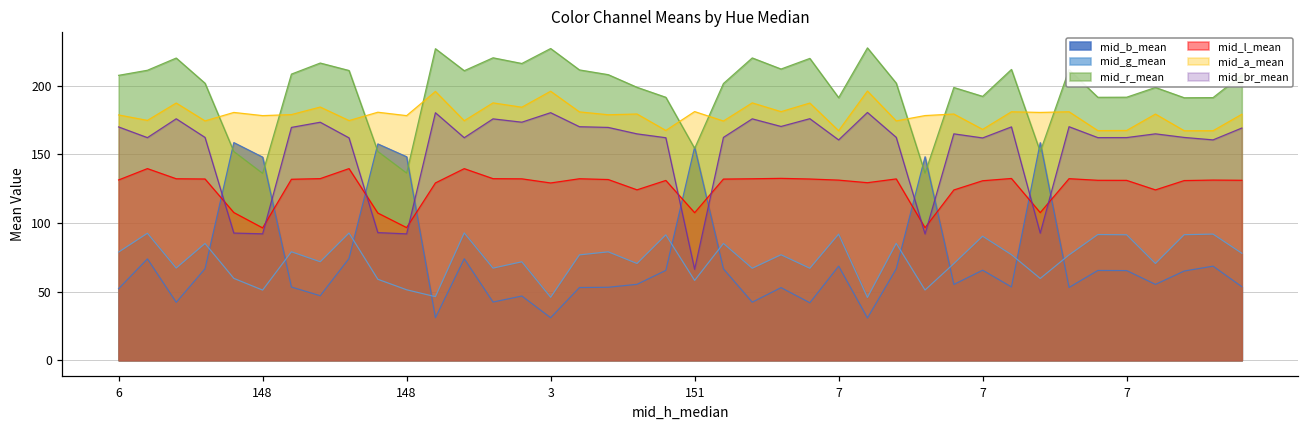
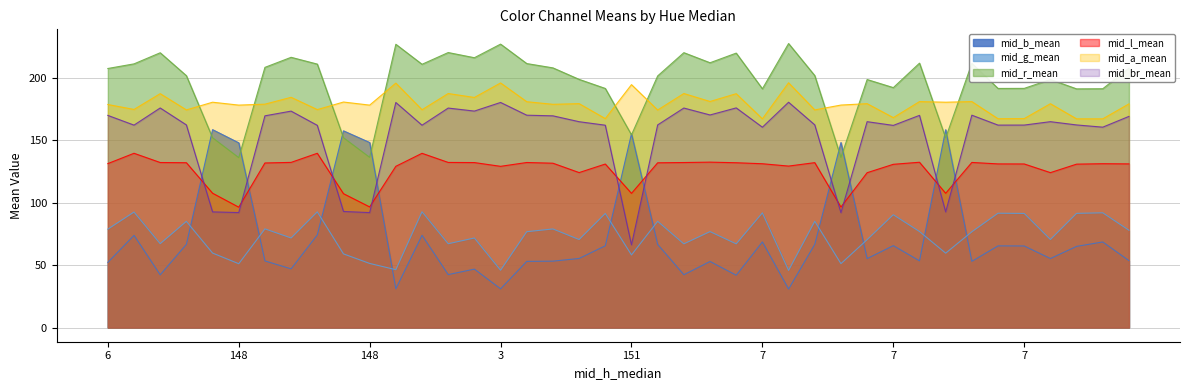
mid_a_mean, 151: 181 -> 195
